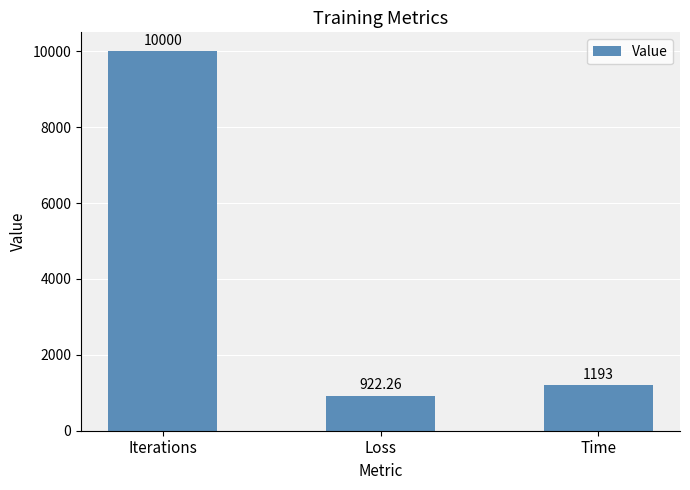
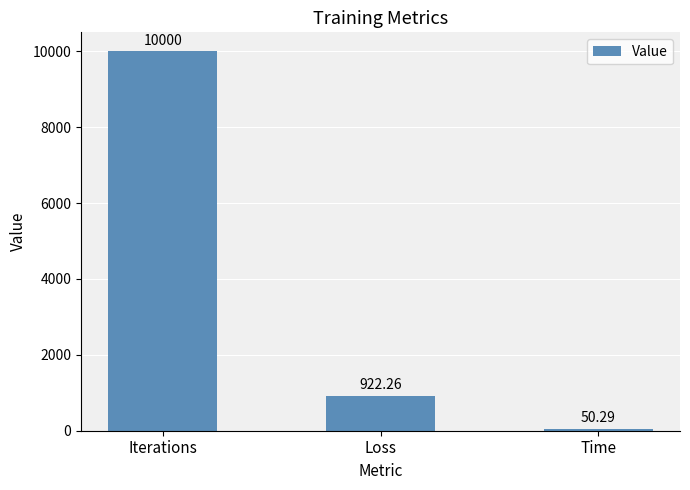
Time: 1193 -> 50.29
